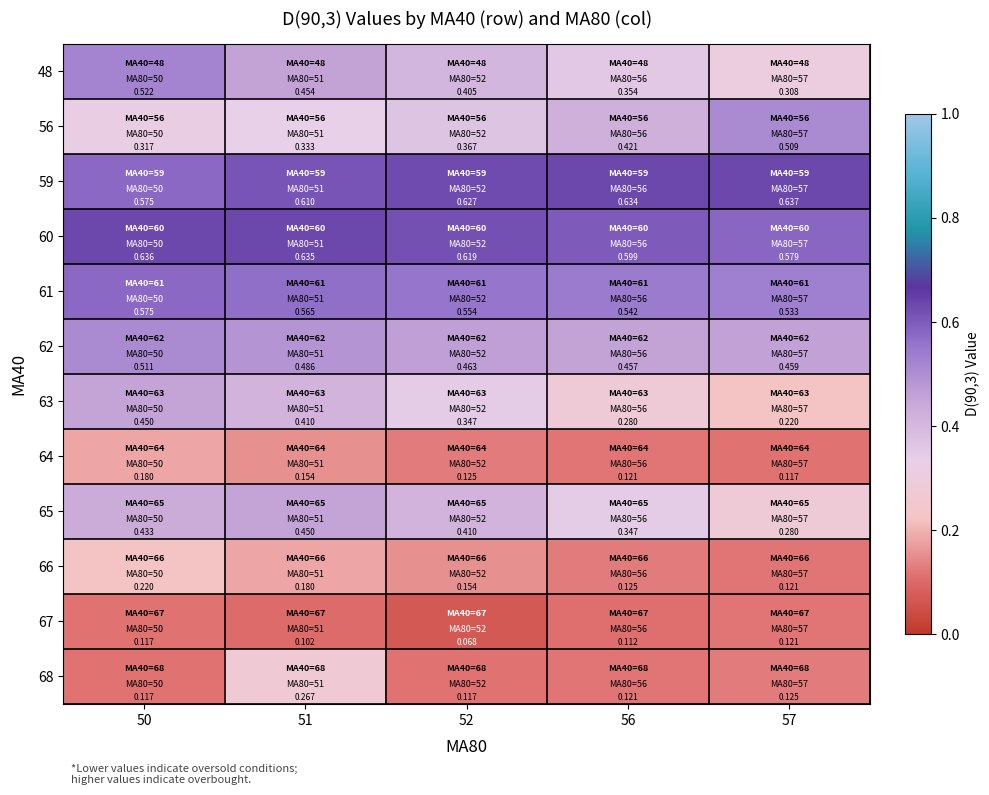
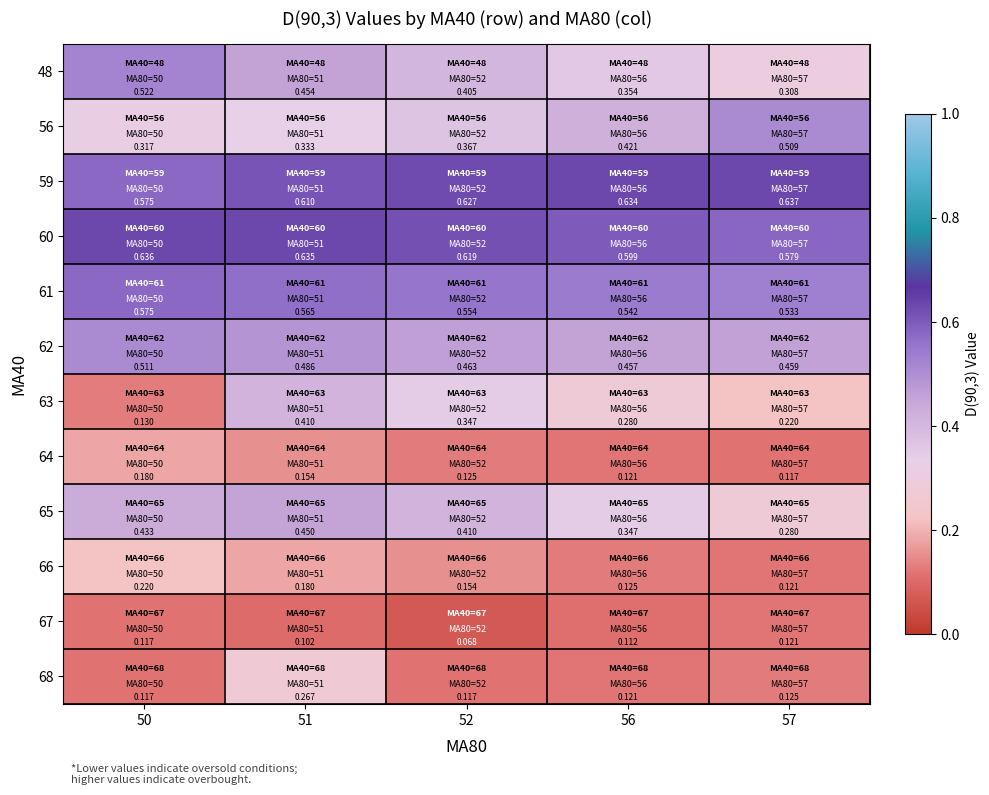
63, 50: 0.450 -> 0.130
